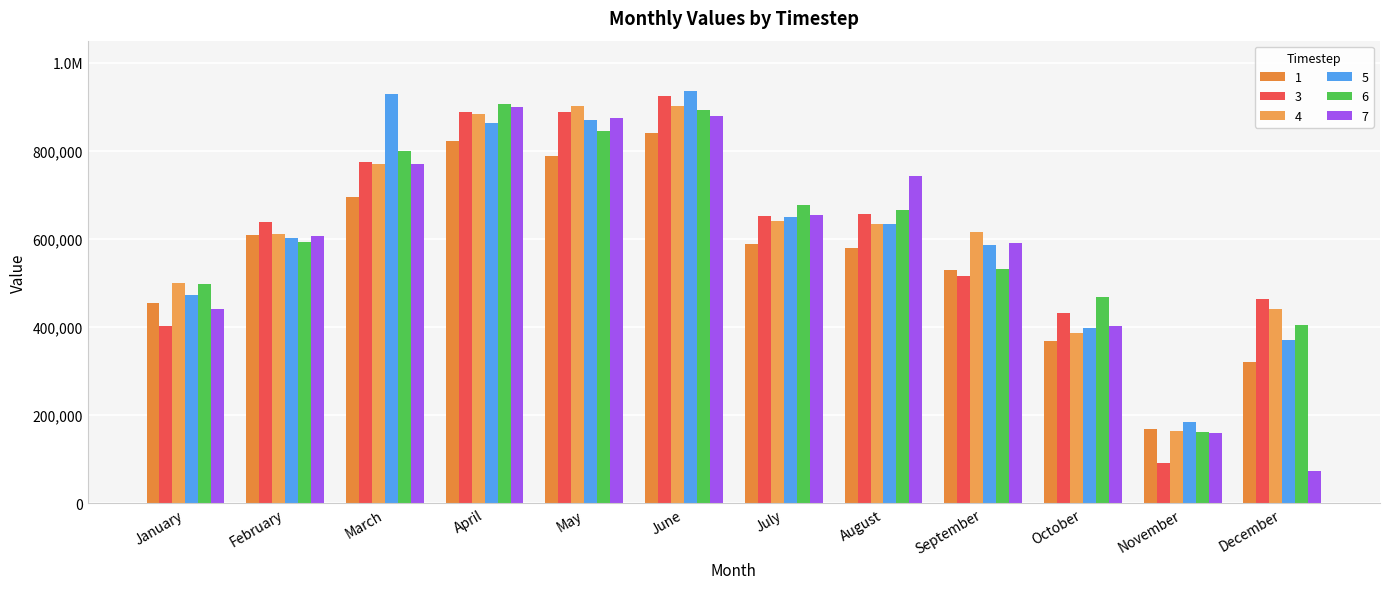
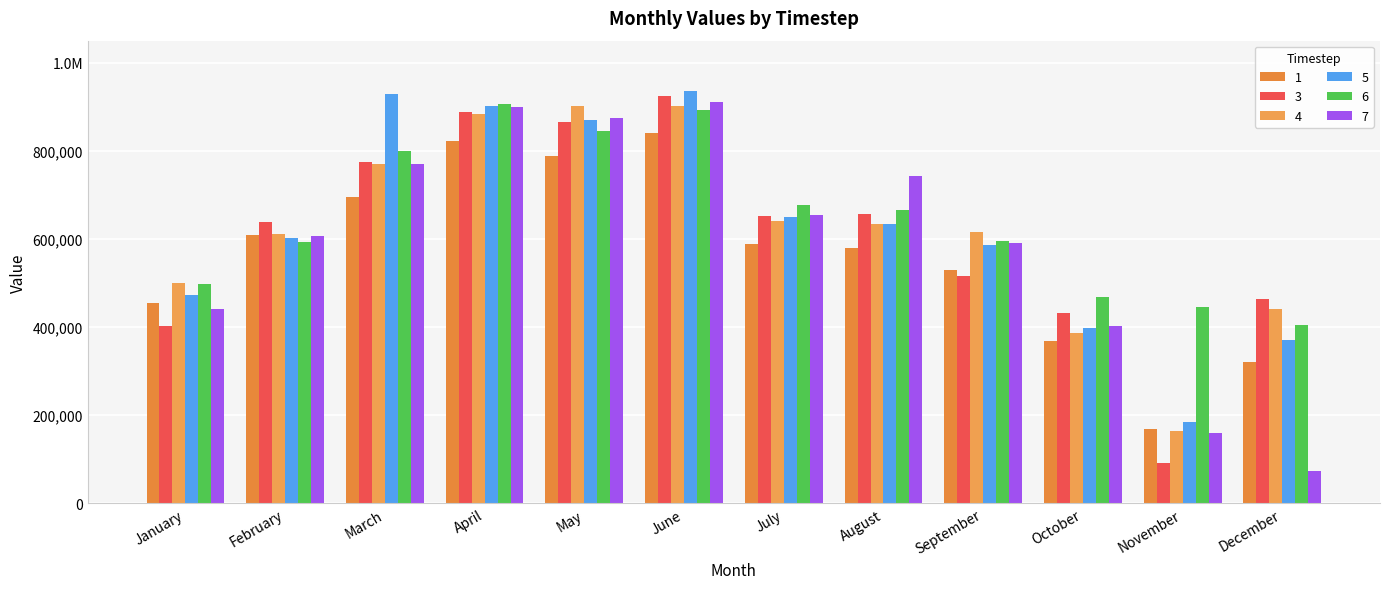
5, April: 860,000 -> 900,000
3, May: 890,000 -> 870,000
7, June: 880,000 -> 910,000
6, September: 530,000 -> 590,000
6, November: 160,000 -> 440,000
